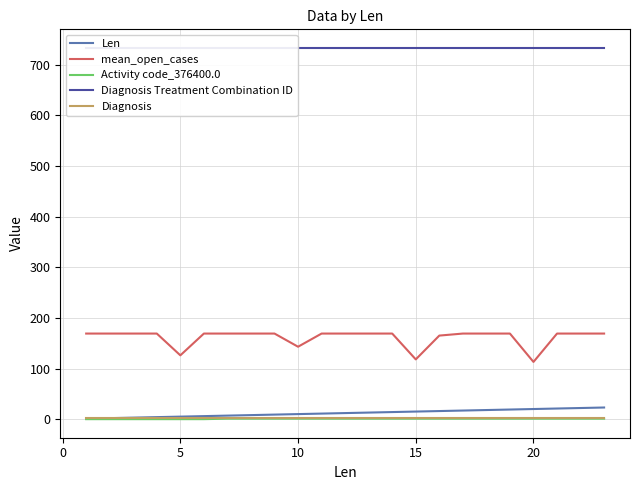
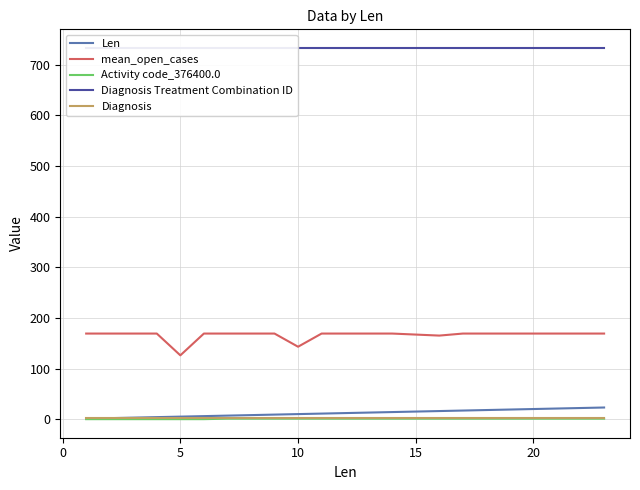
mean_open_cases, 15: 120 -> 170
mean_open_cases, 20: 110 -> 170
